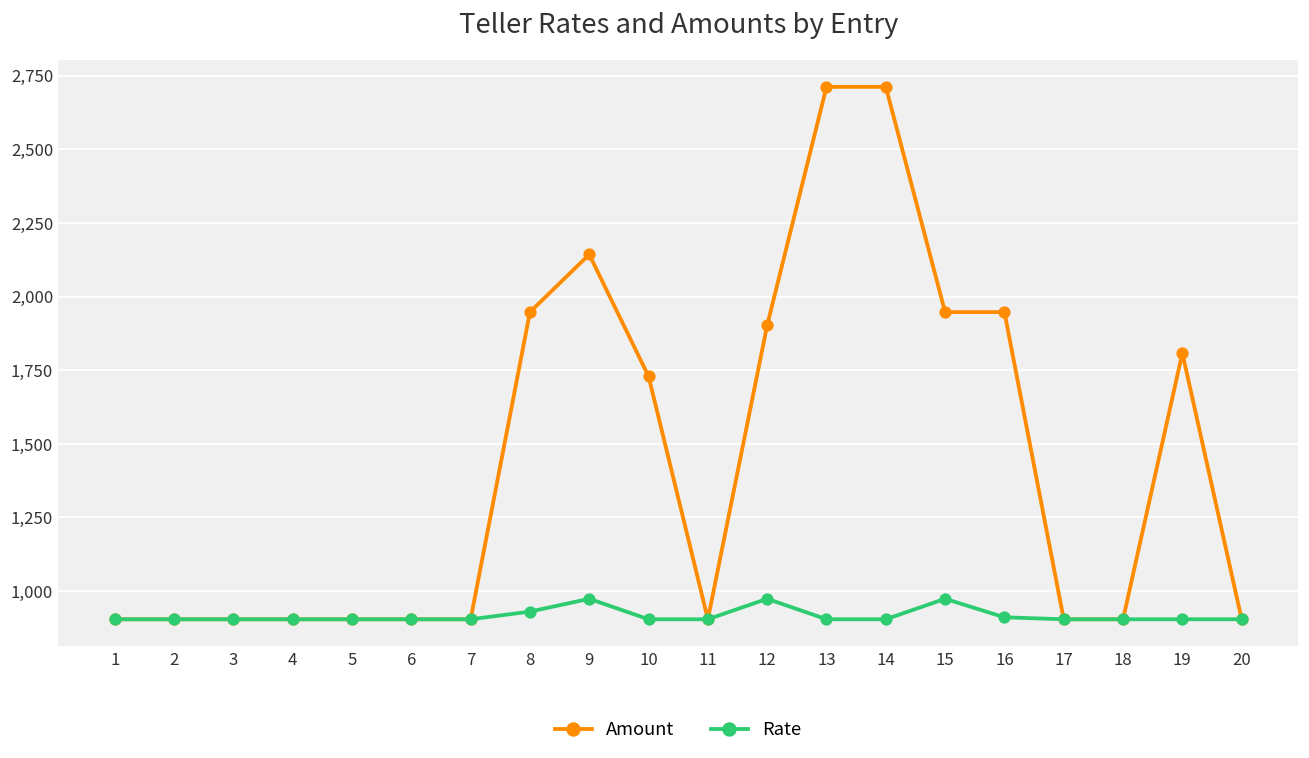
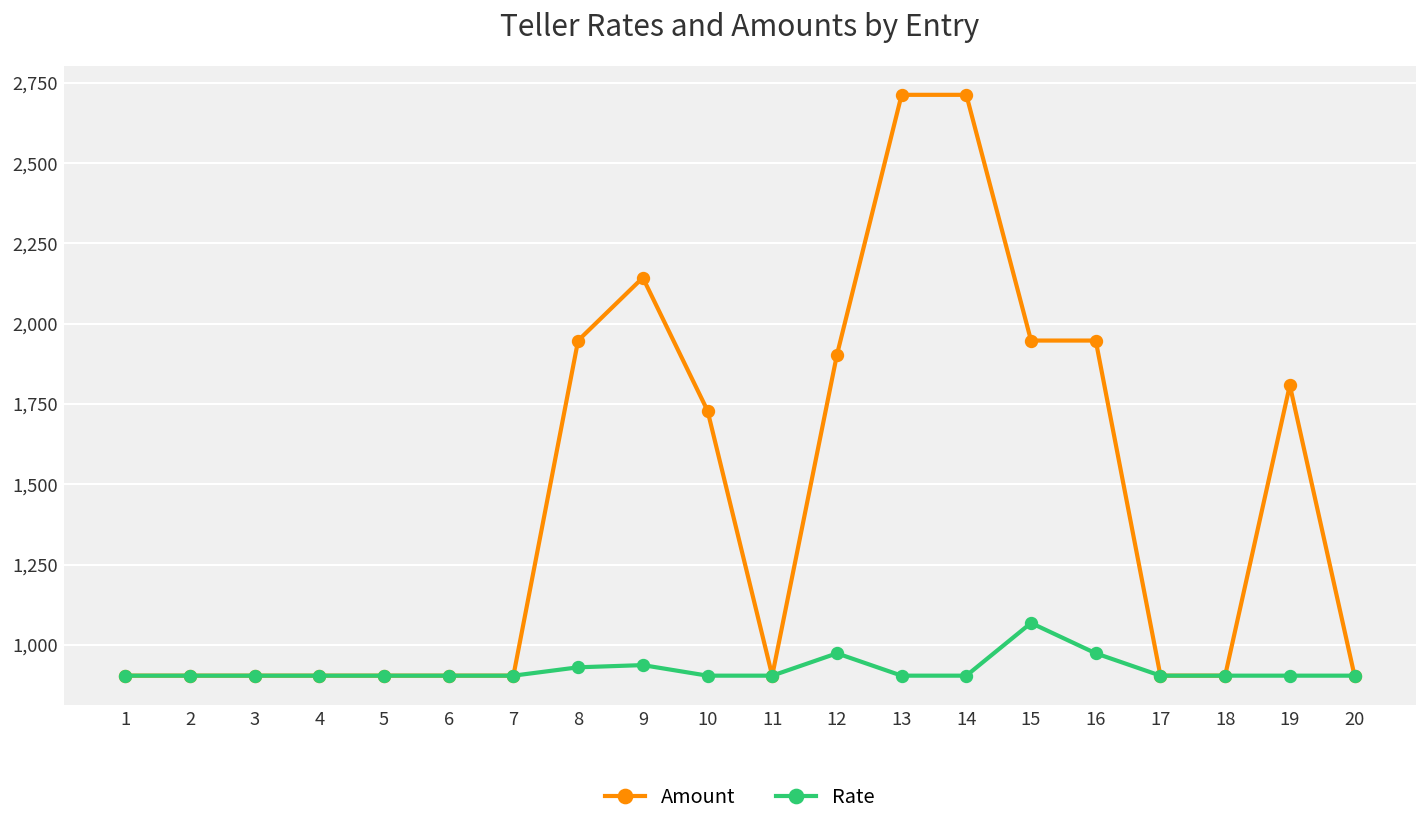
Rate, 9: 970 -> 940
Rate, 15: 970 -> 1,070
Rate, 16: 910 -> 970
